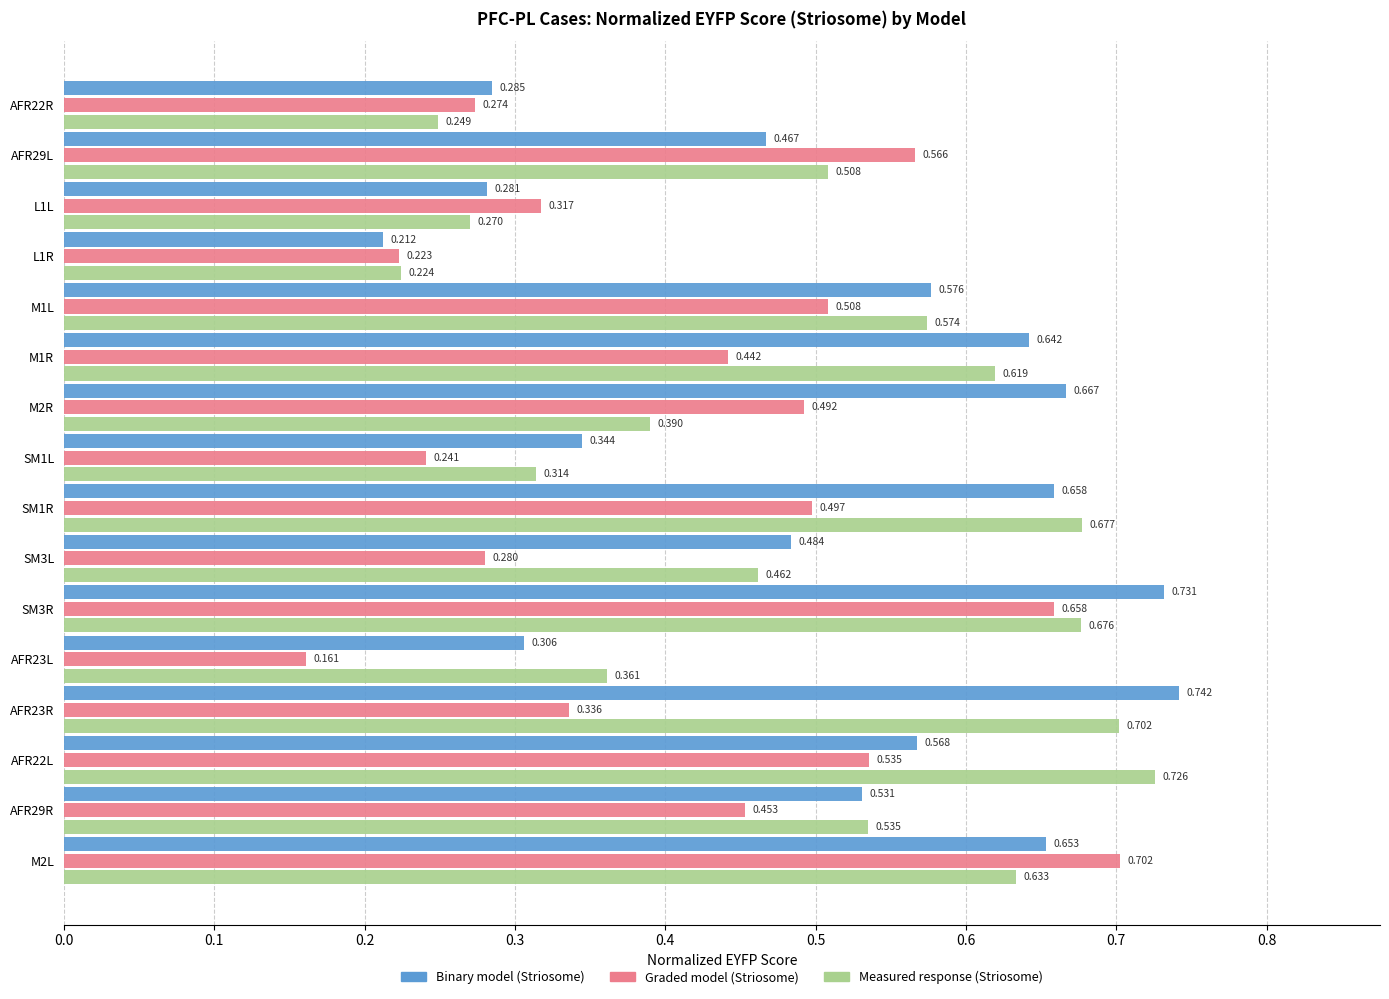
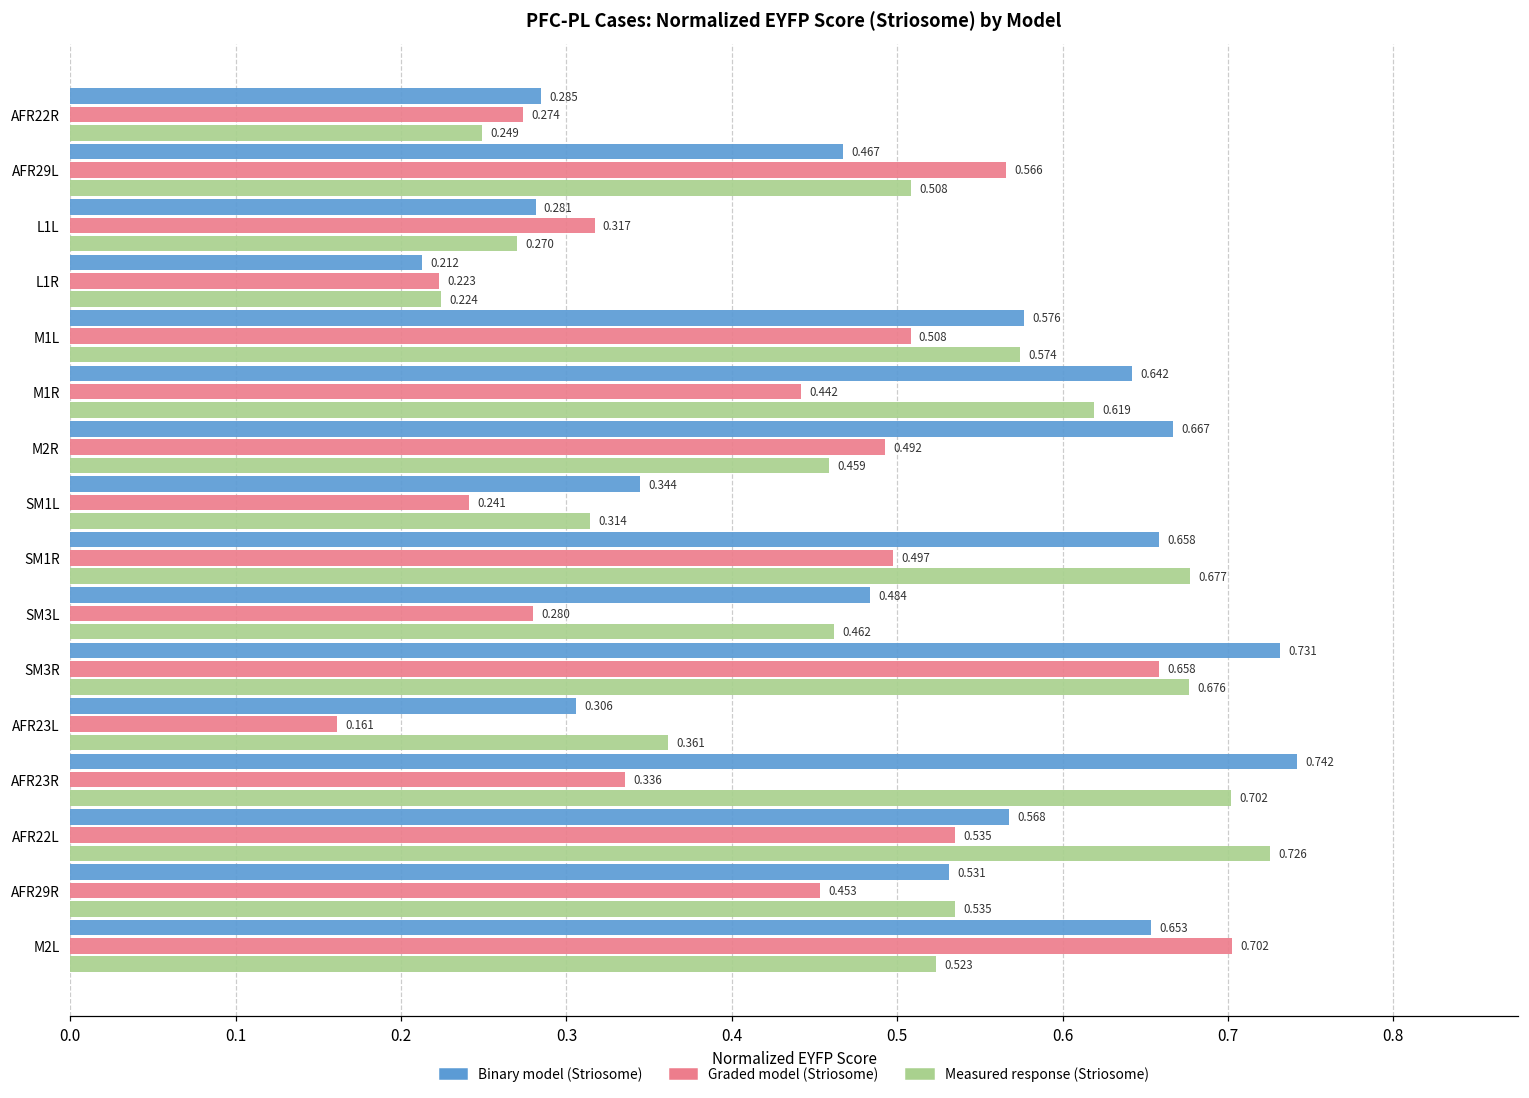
Measured response (Striosome), M2R: 0.390 -> 0.459
Measured response (Striosome), M2L: 0.633 -> 0.523
